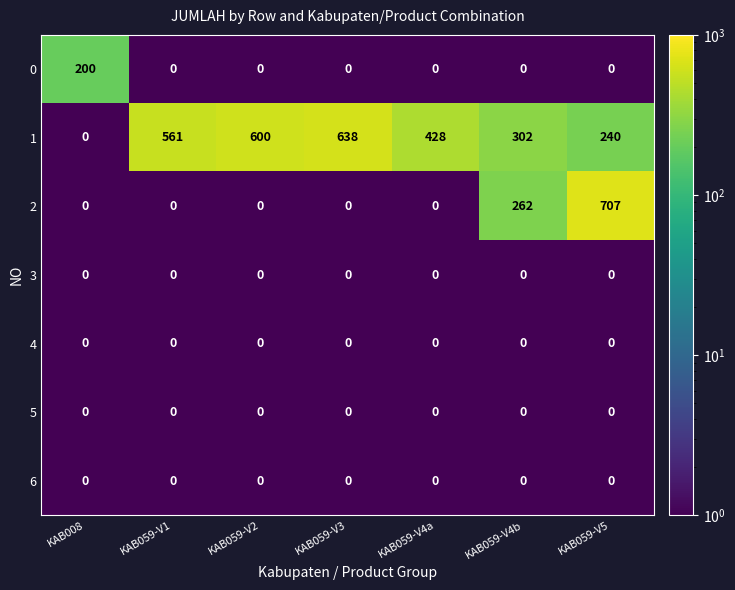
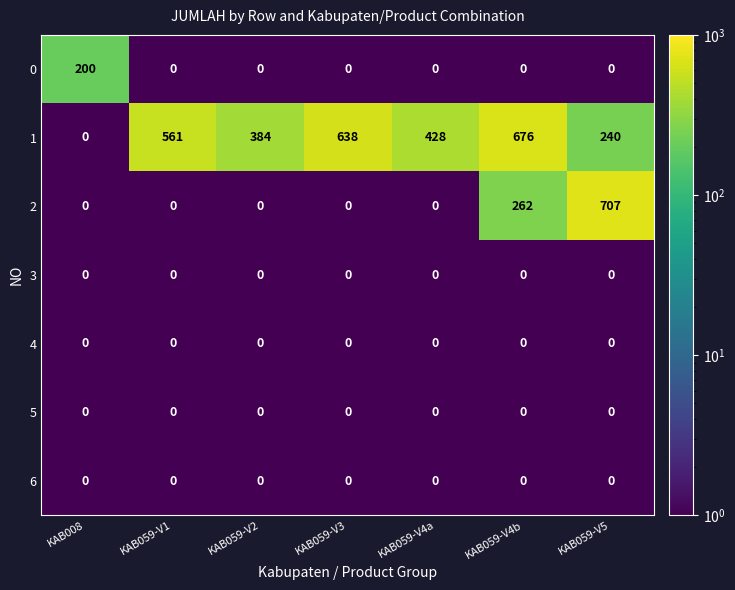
1, KAB059-V2: 600 -> 384
1, KAB059-V4b: 302 -> 676
